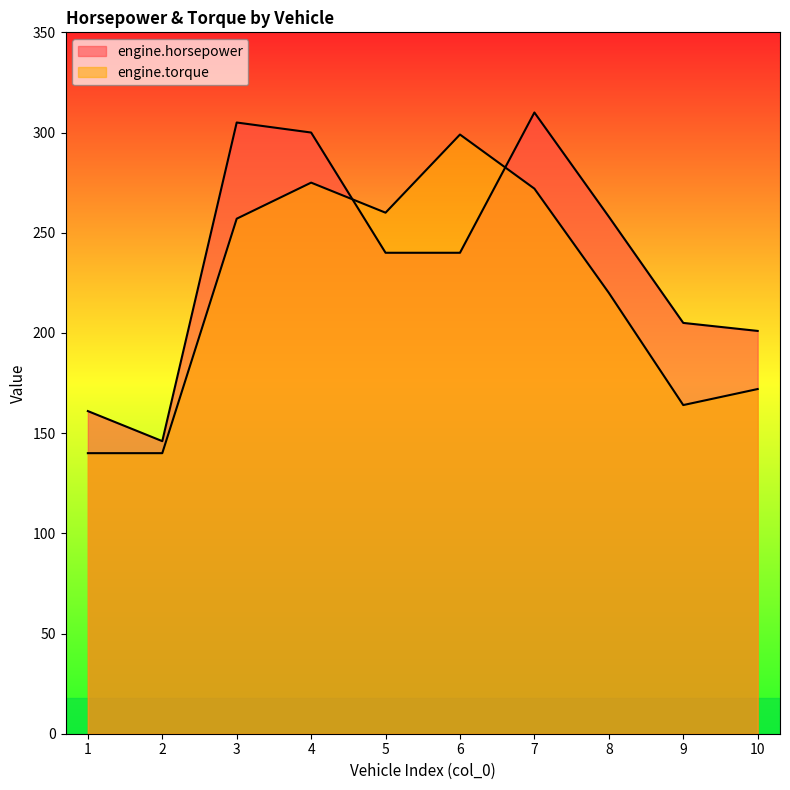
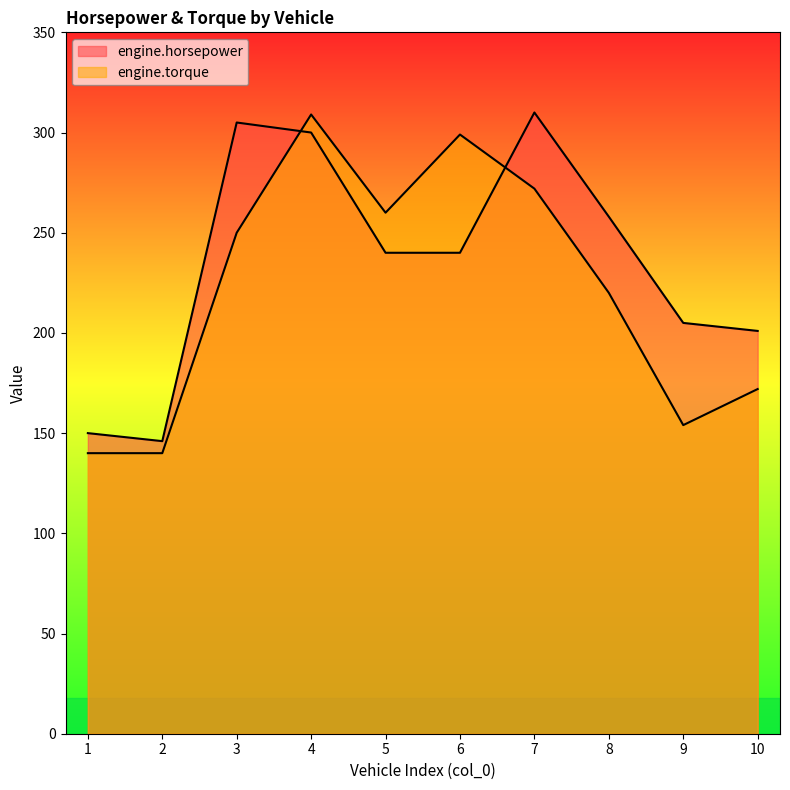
engine.horsepower, 1: 161 -> 150
engine.torque, 3: 257 -> 250
engine.torque, 4: 275 -> 309
engine.torque, 9: 164 -> 154
